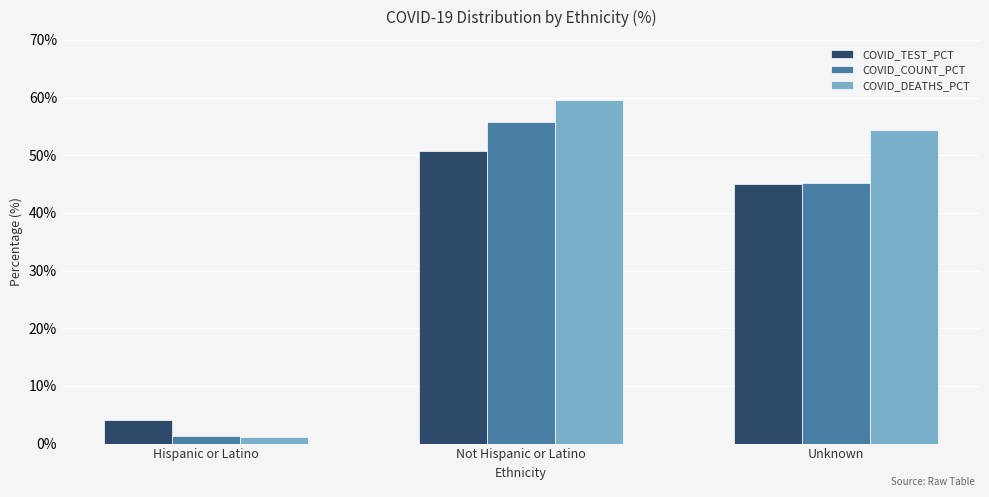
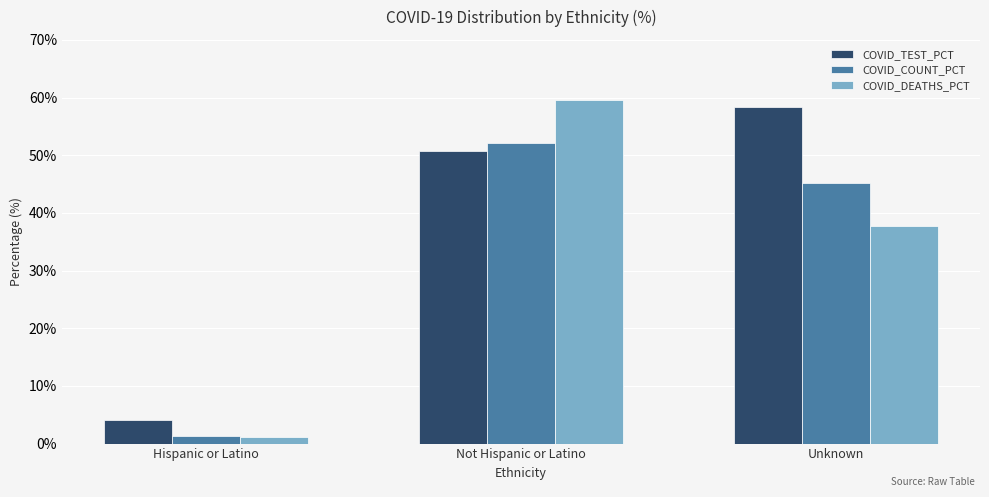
COVID_COUNT_PCT, Not Hispanic or Latino: 56% -> 52%
COVID_TEST_PCT, Unknown: 45% -> 58%
COVID_DEATHS_PCT, Unknown: 54% -> 38%
